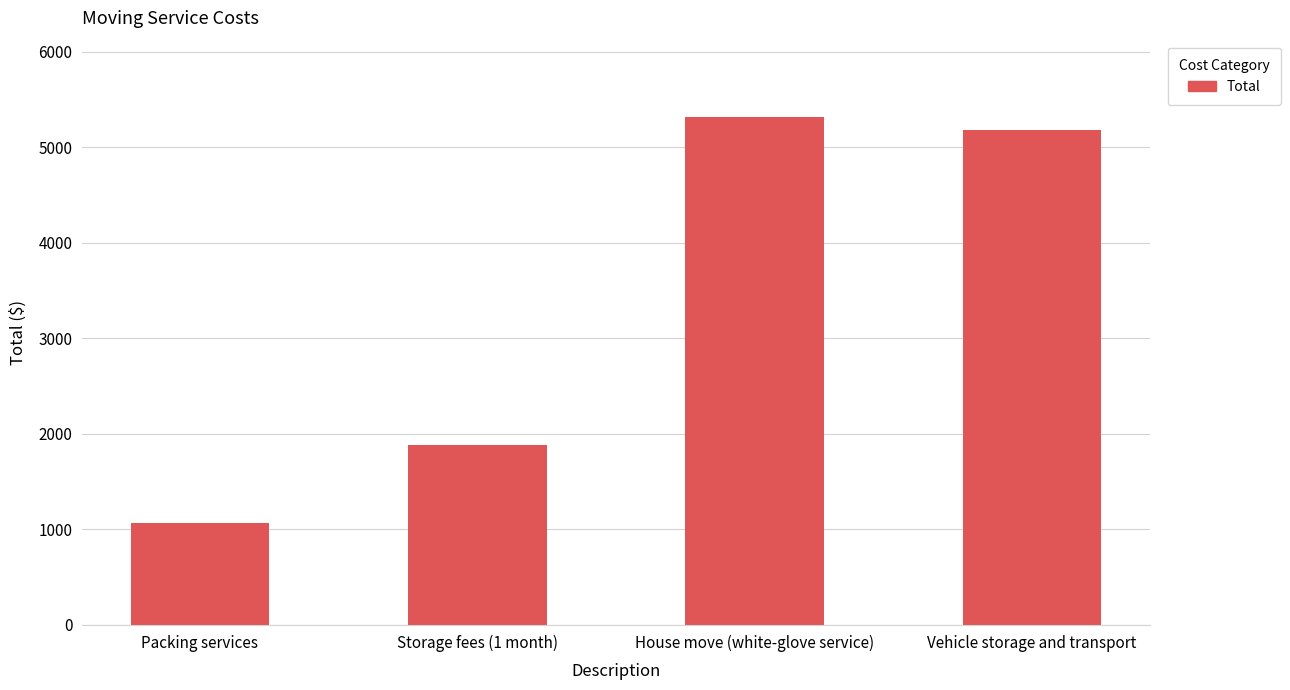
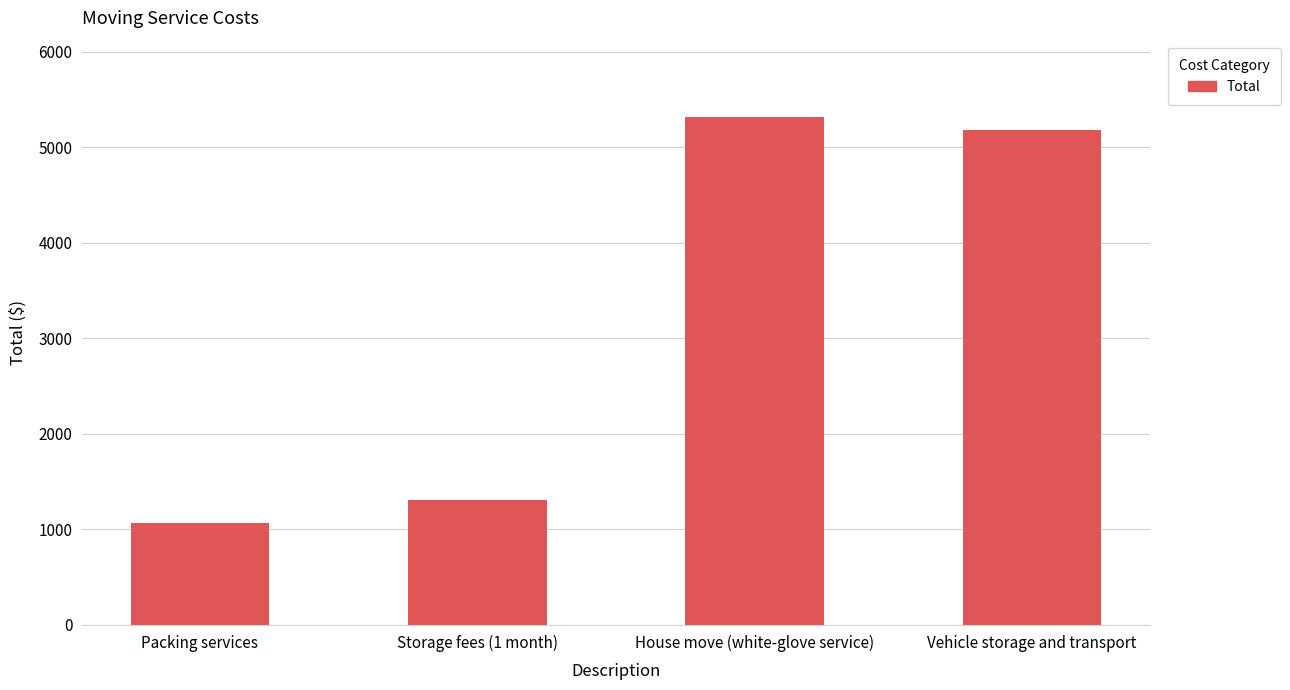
Storage fees (1 month): 1900 -> 1300
